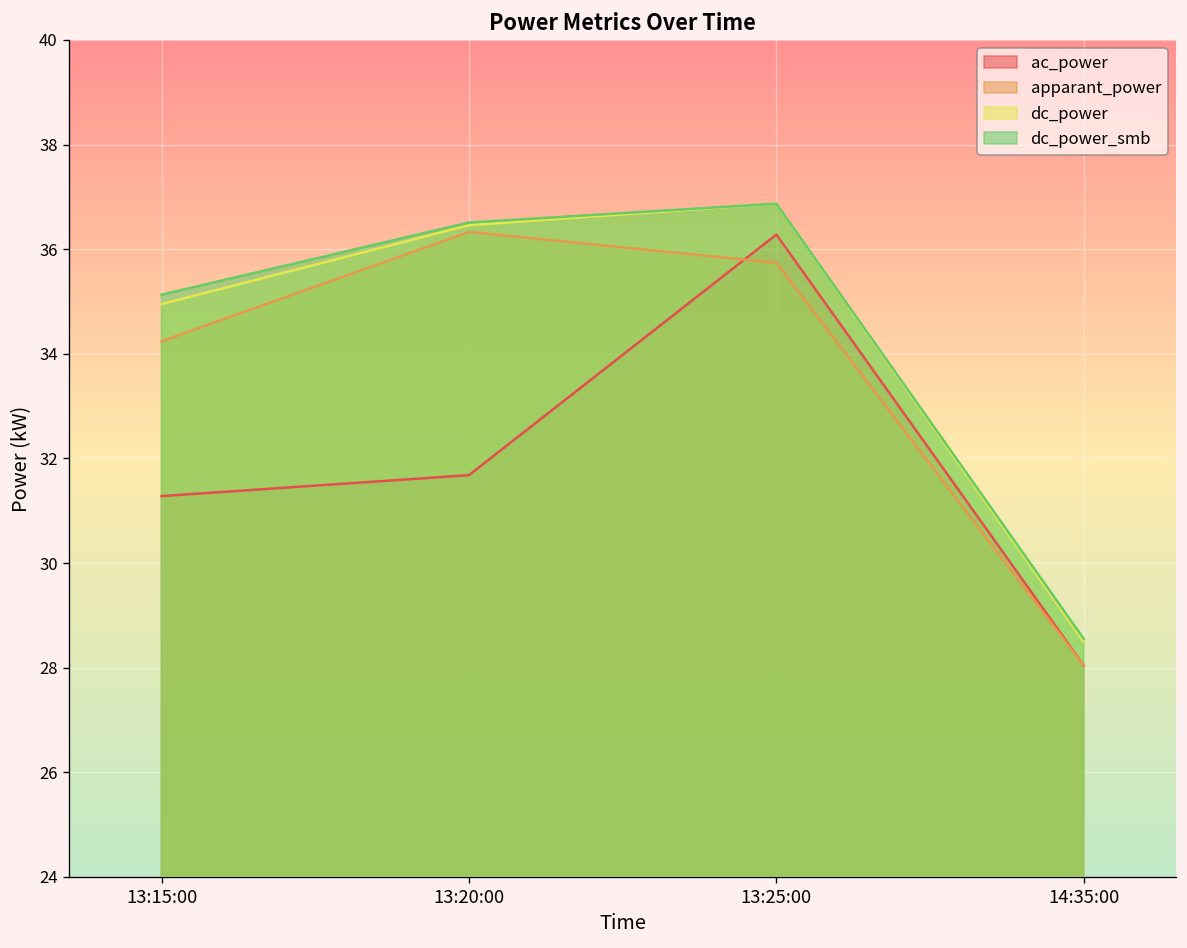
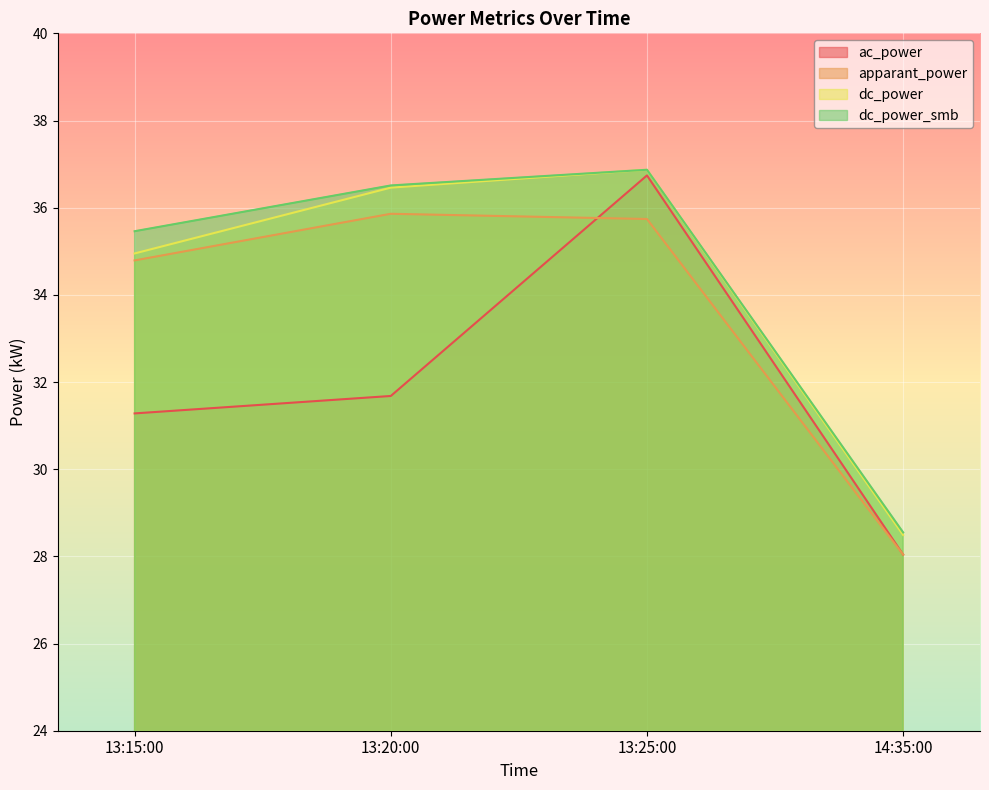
apparant_power, 13:15:00: 34.2 -> 34.8
dc_power_smb, 13:15:00: 35.1 -> 35.5
apparant_power, 13:20:00: 36.3 -> 35.9
ac_power, 13:25:00: 36.3 -> 36.7
